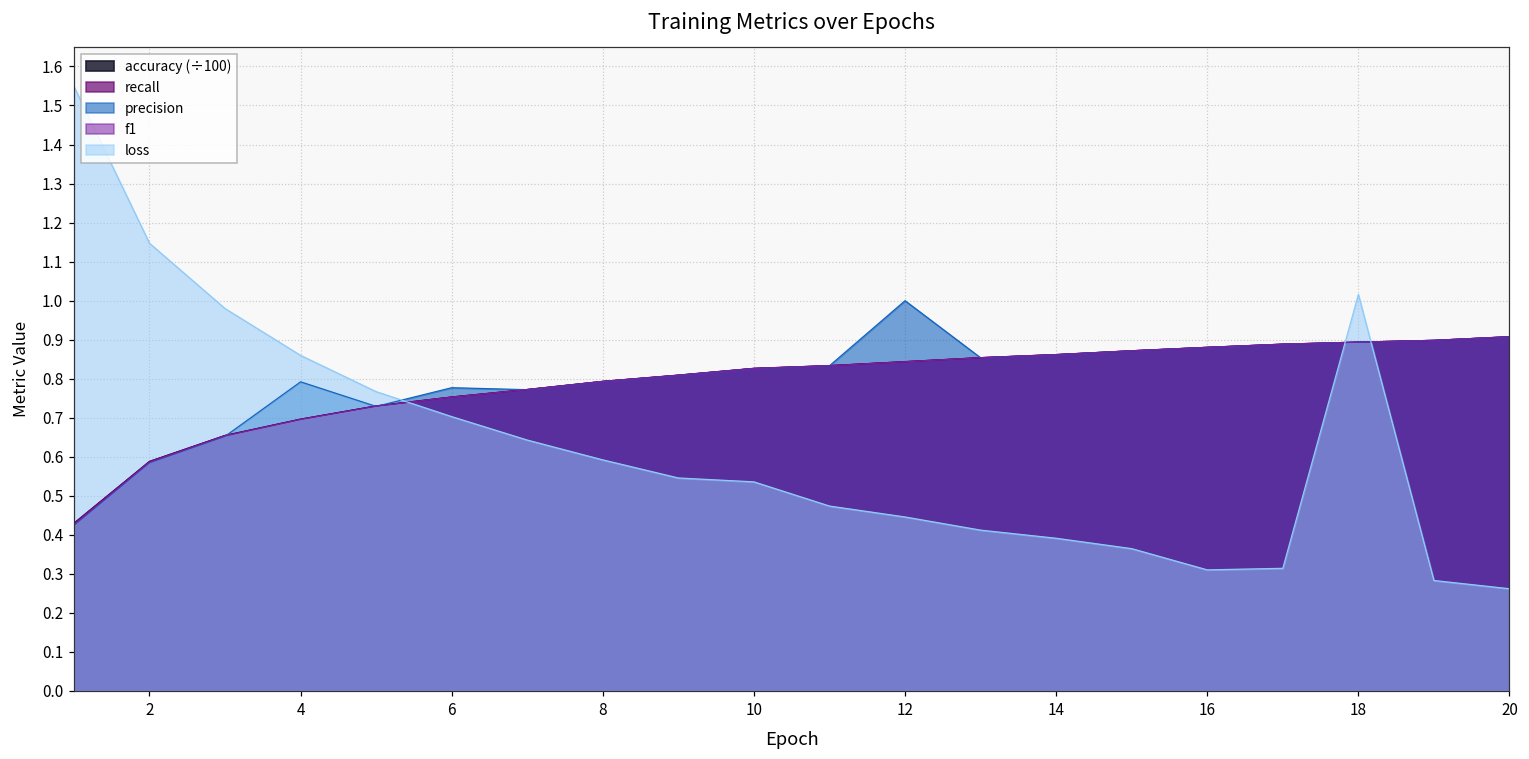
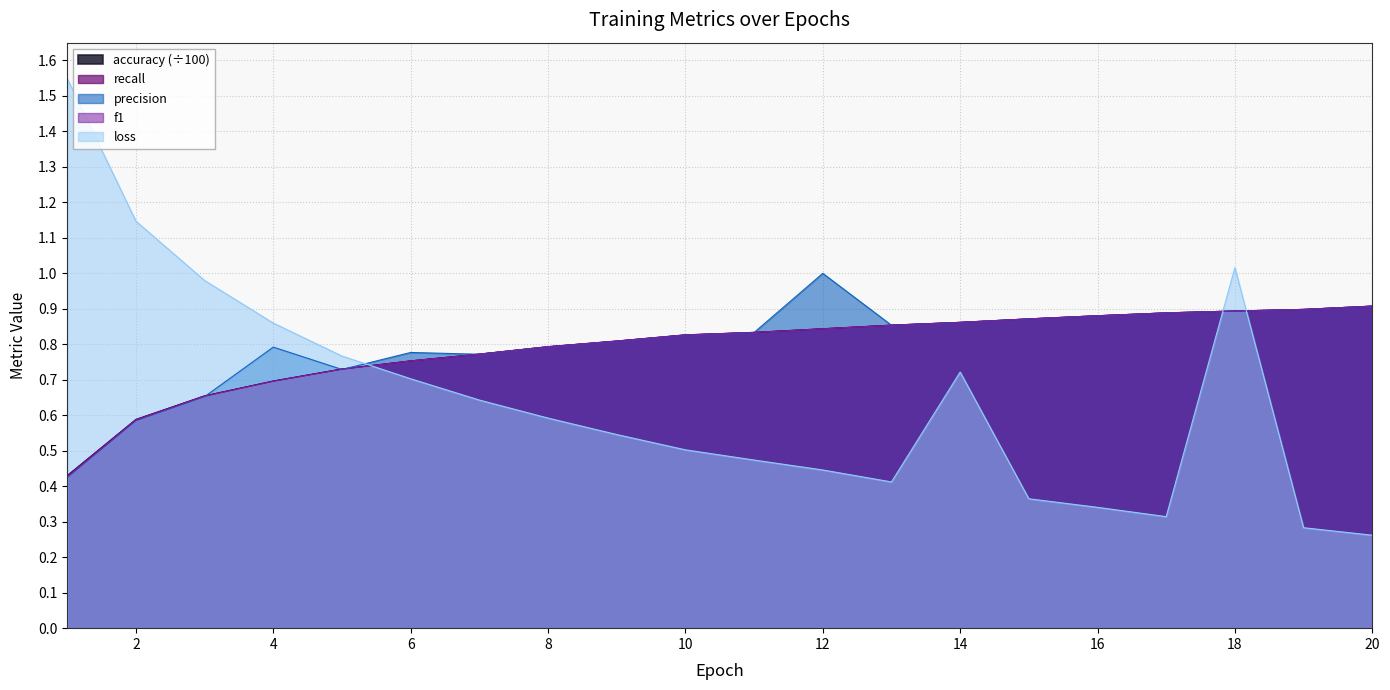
loss, 10: 0.54 -> 0.50
loss, 14: 0.39 -> 0.72
loss, 16: 0.31 -> 0.34
